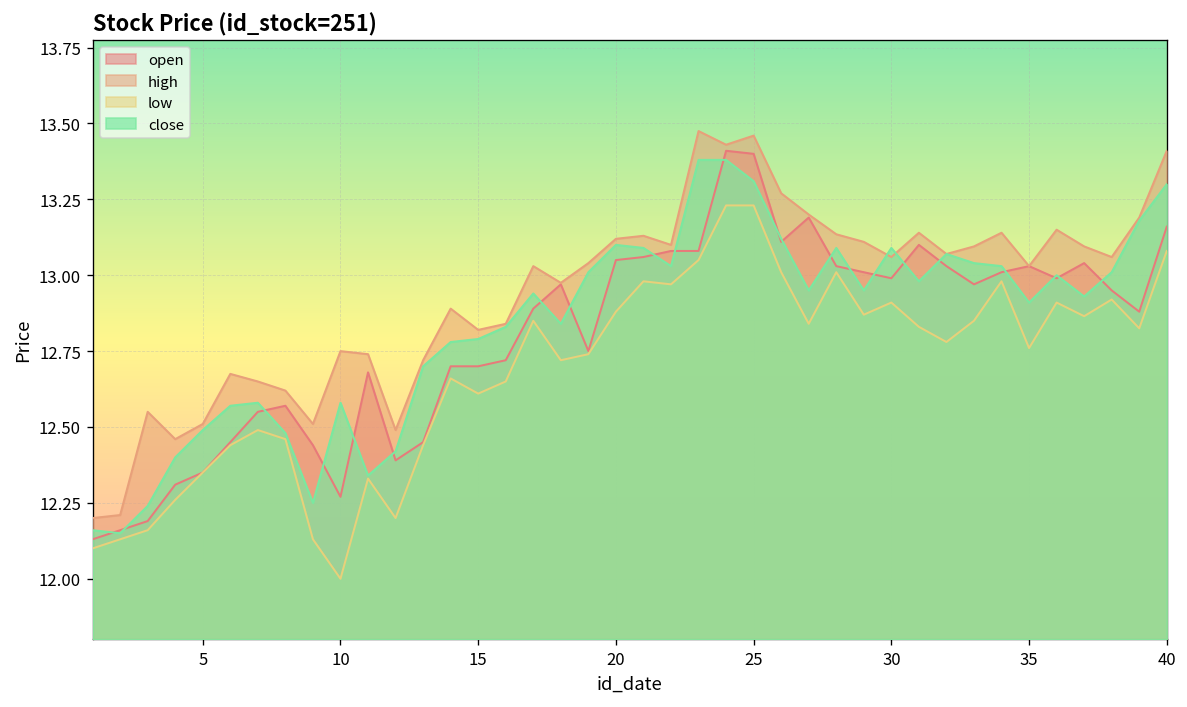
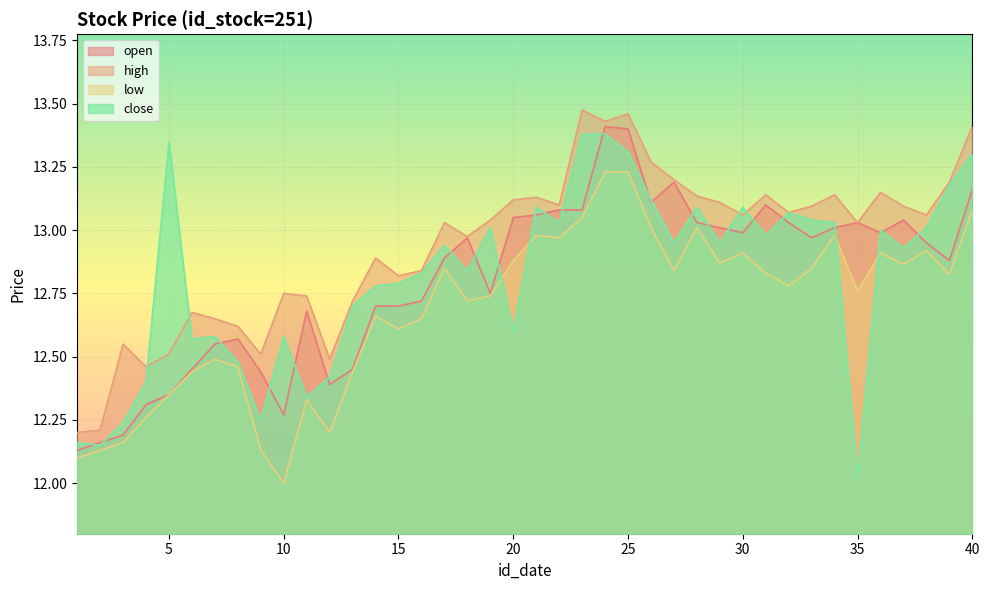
close, 5: 12.49 -> 13.35
close, 20: 13.1 -> 12.6
close, 35: 12.91 -> 12.02
